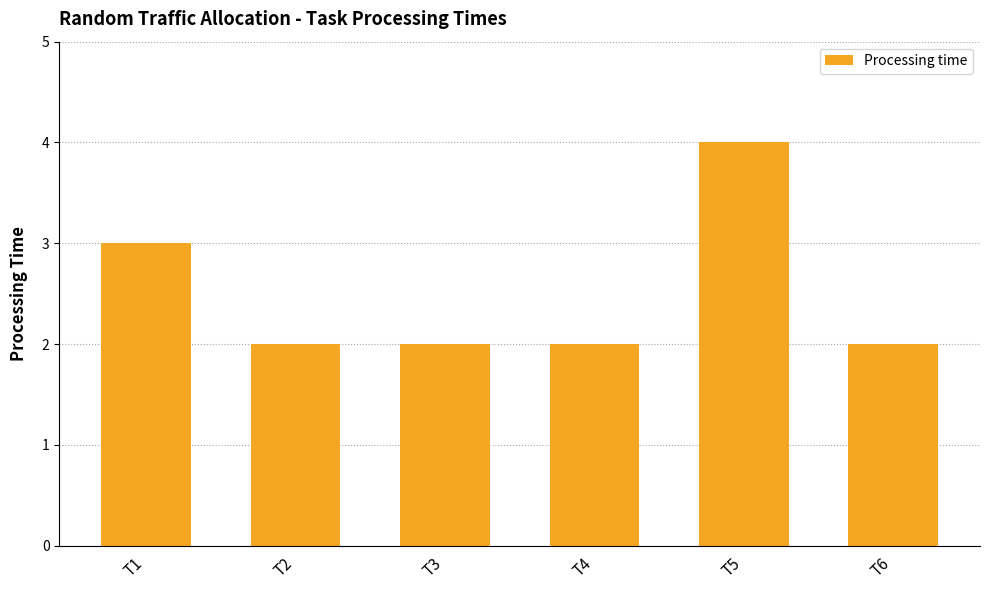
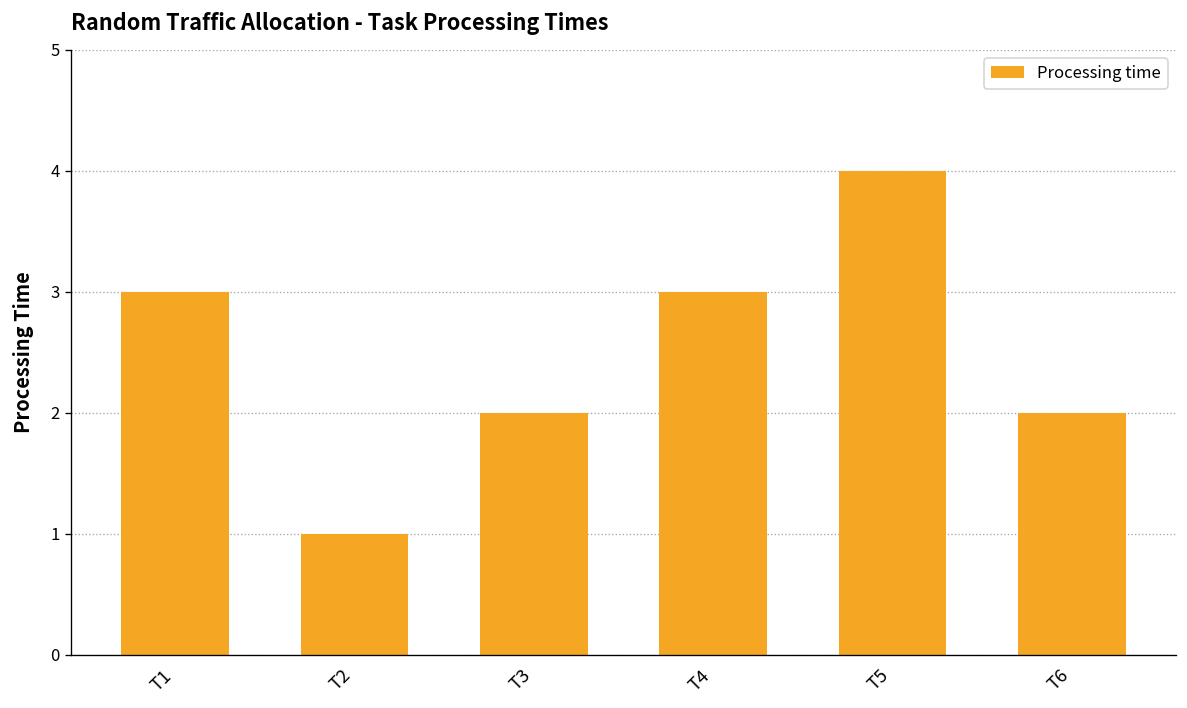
T2: 2 -> 1
T4: 2 -> 3
